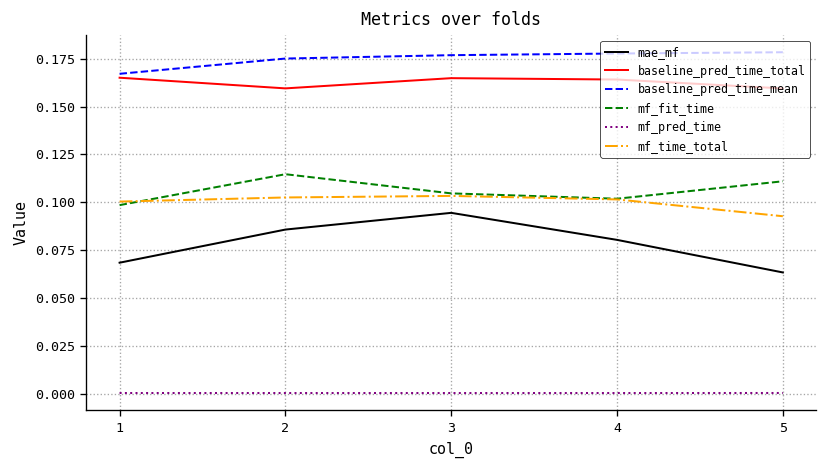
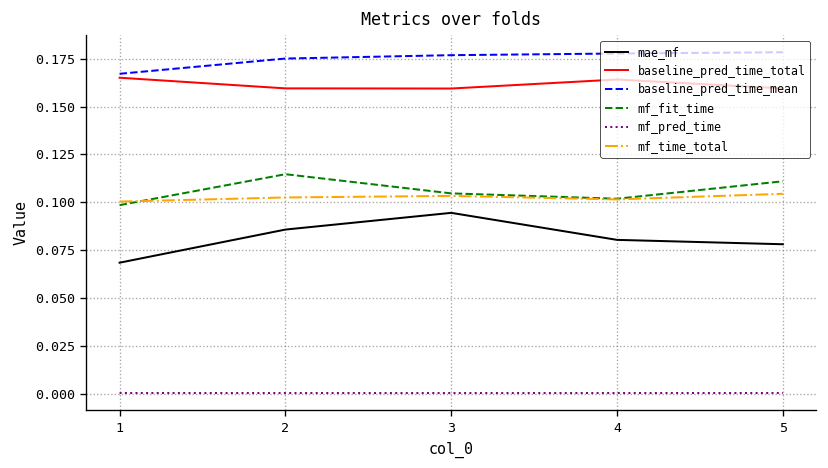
baseline_pred_time_total, 3: 0.165 -> 0.159
mae_mf, 5: 0.063 -> 0.078
mf_time_total, 5: 0.093 -> 0.104
